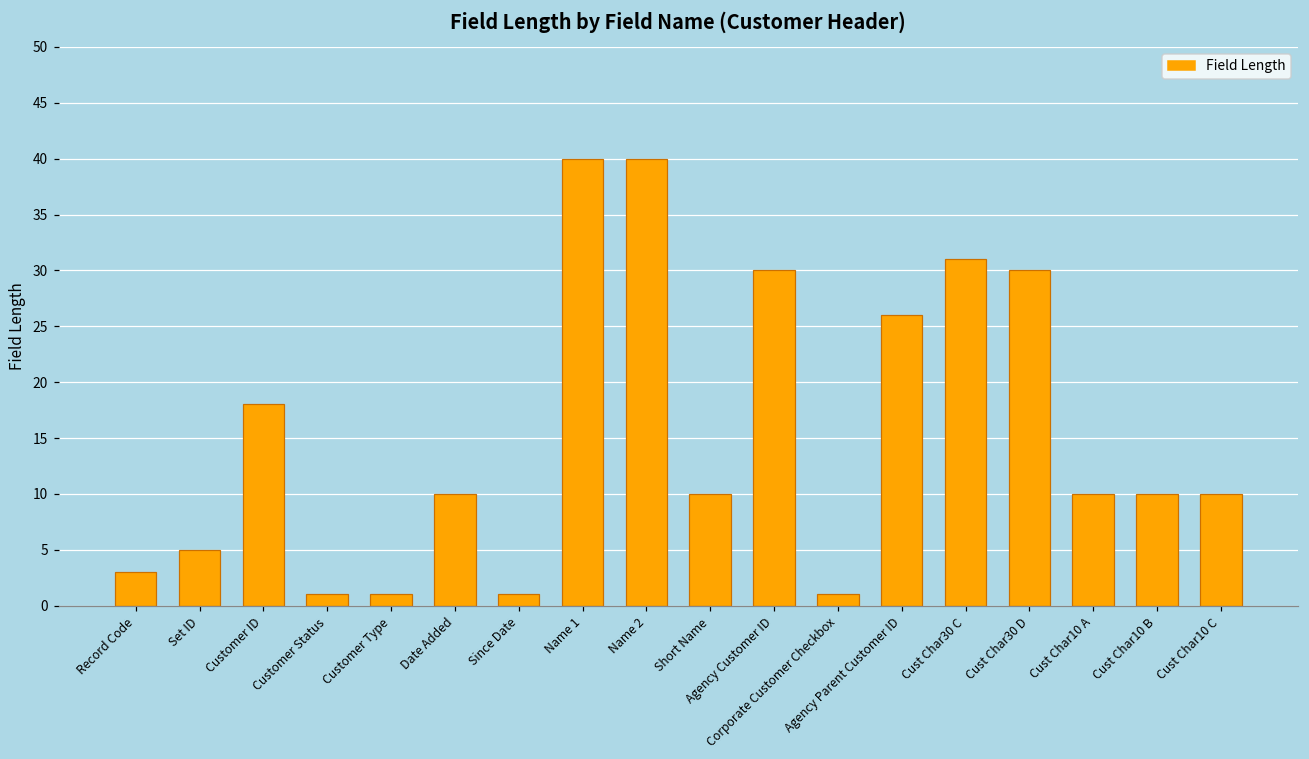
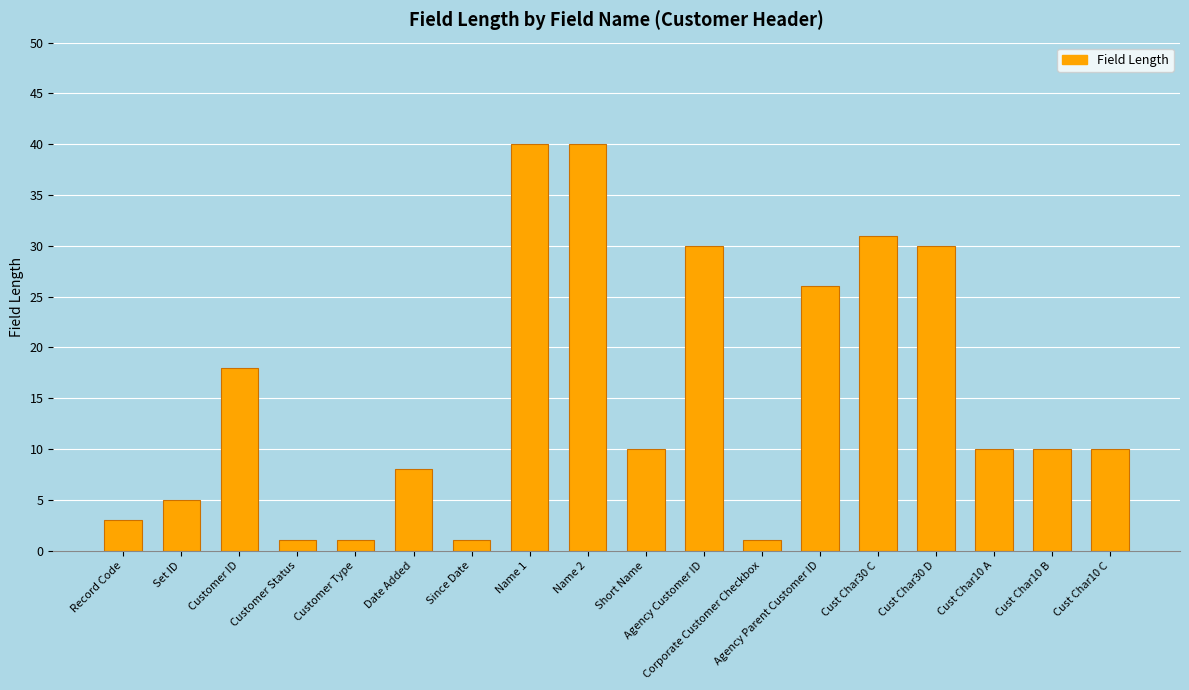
Date Added: 10 -> 8
